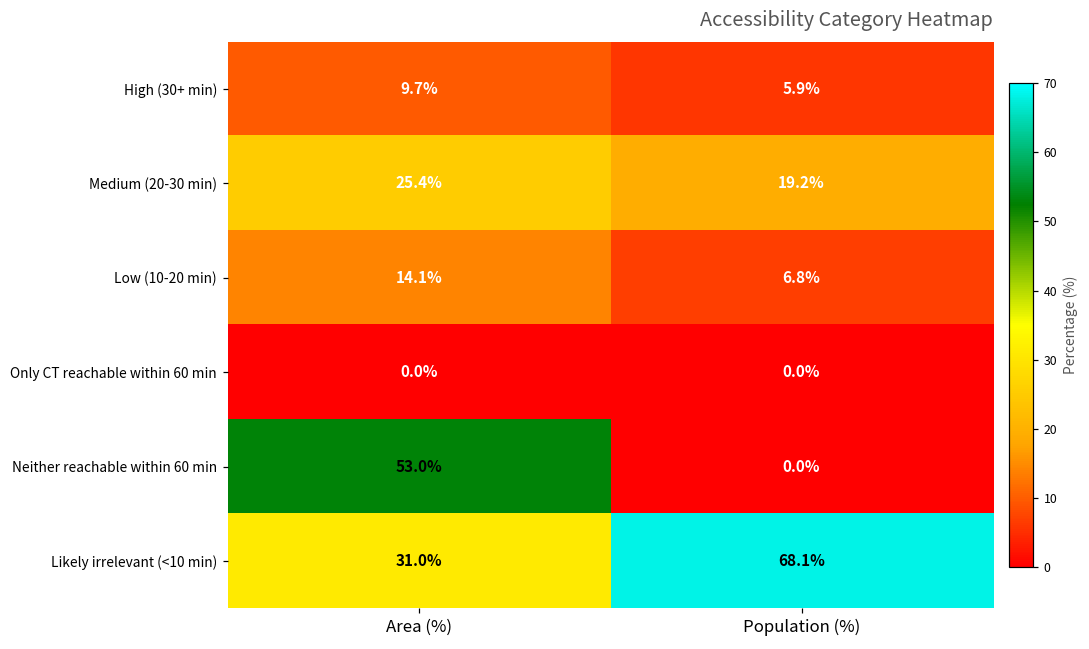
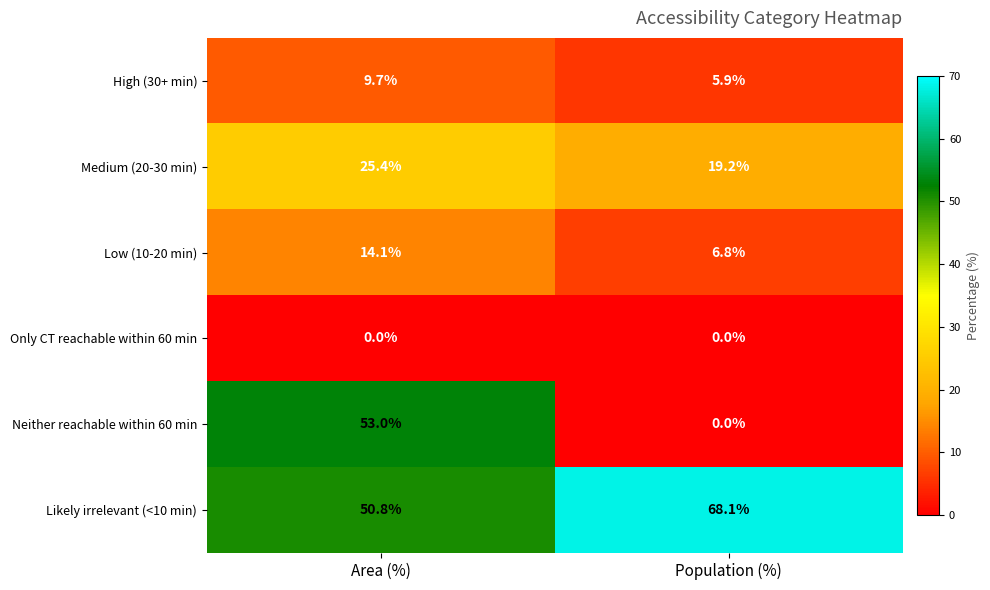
Likely irrelevant (<10 min), Area (%): 31.0% -> 50.8%
